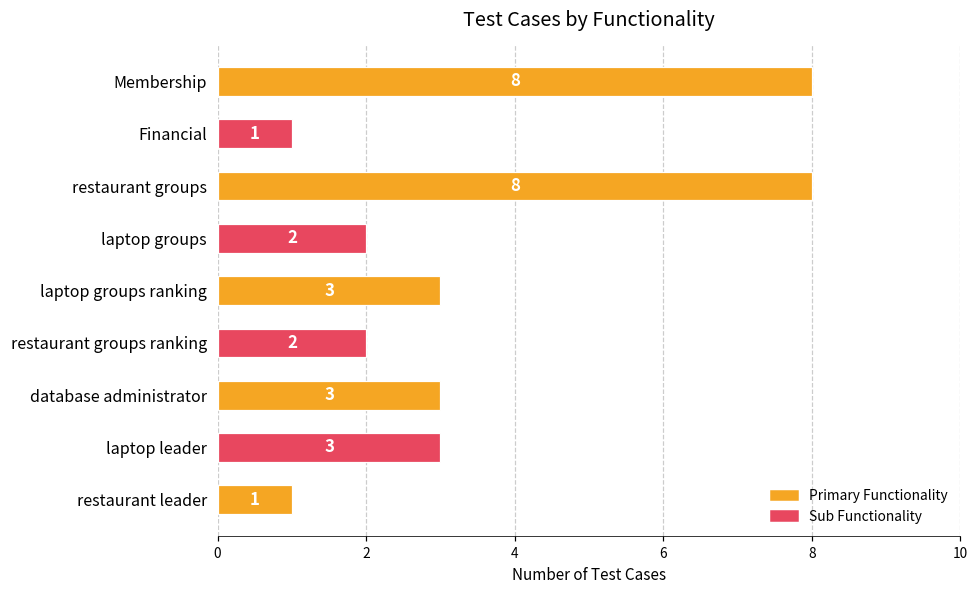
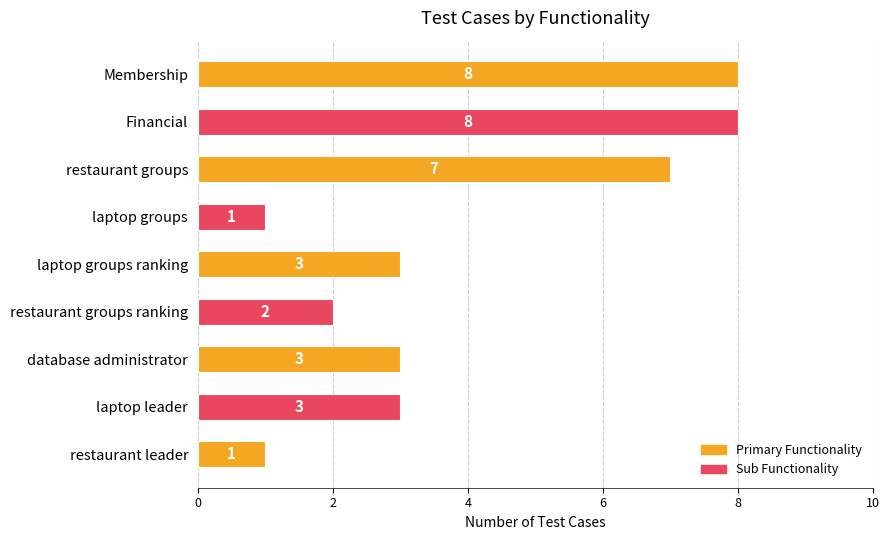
Financial: 1 -> 8
restaurant groups: 8 -> 7
laptop groups: 2 -> 1
